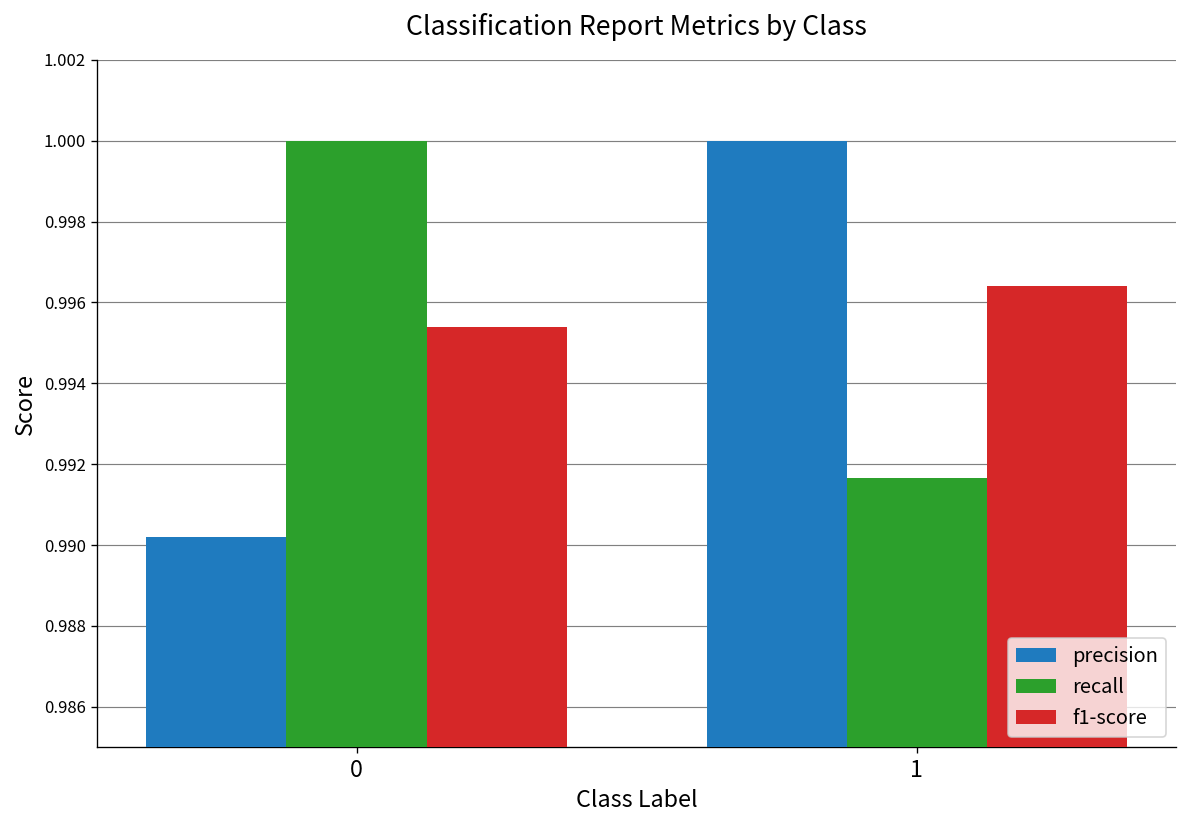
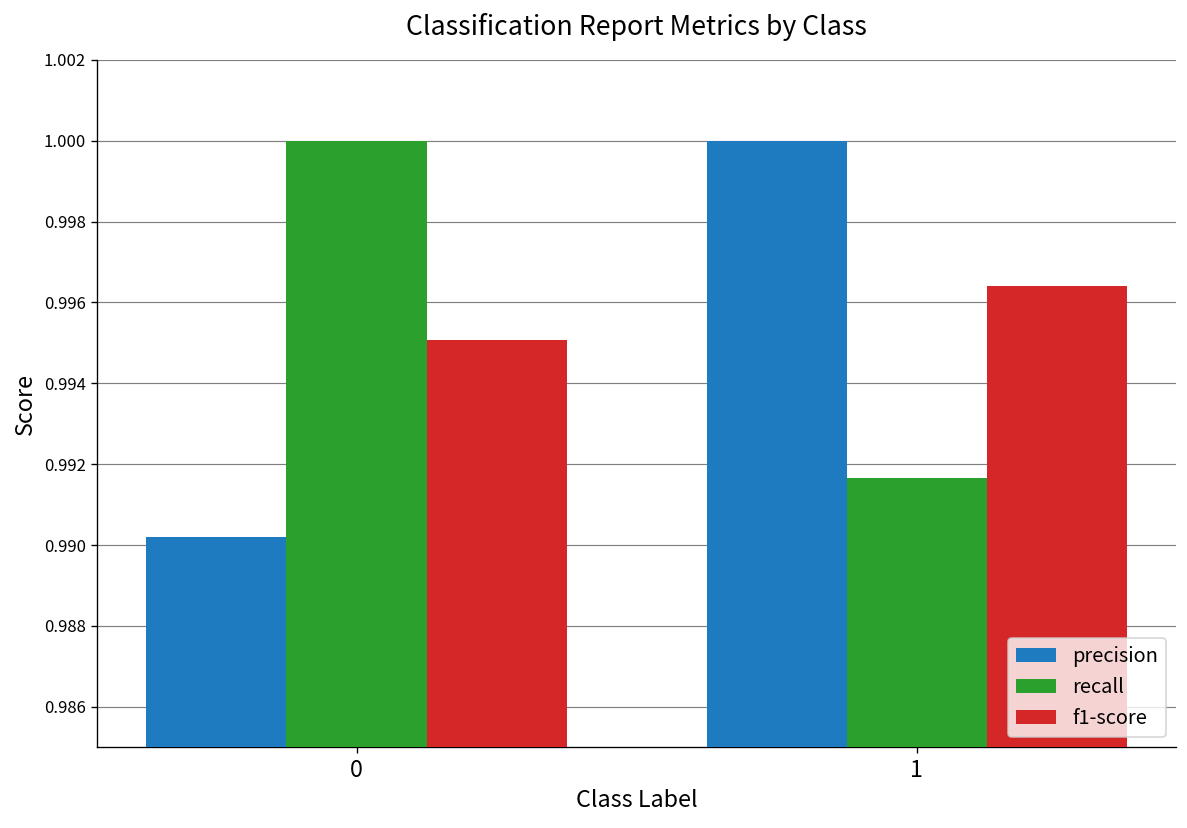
f1-score, 0: 0.9954 -> 0.9951
